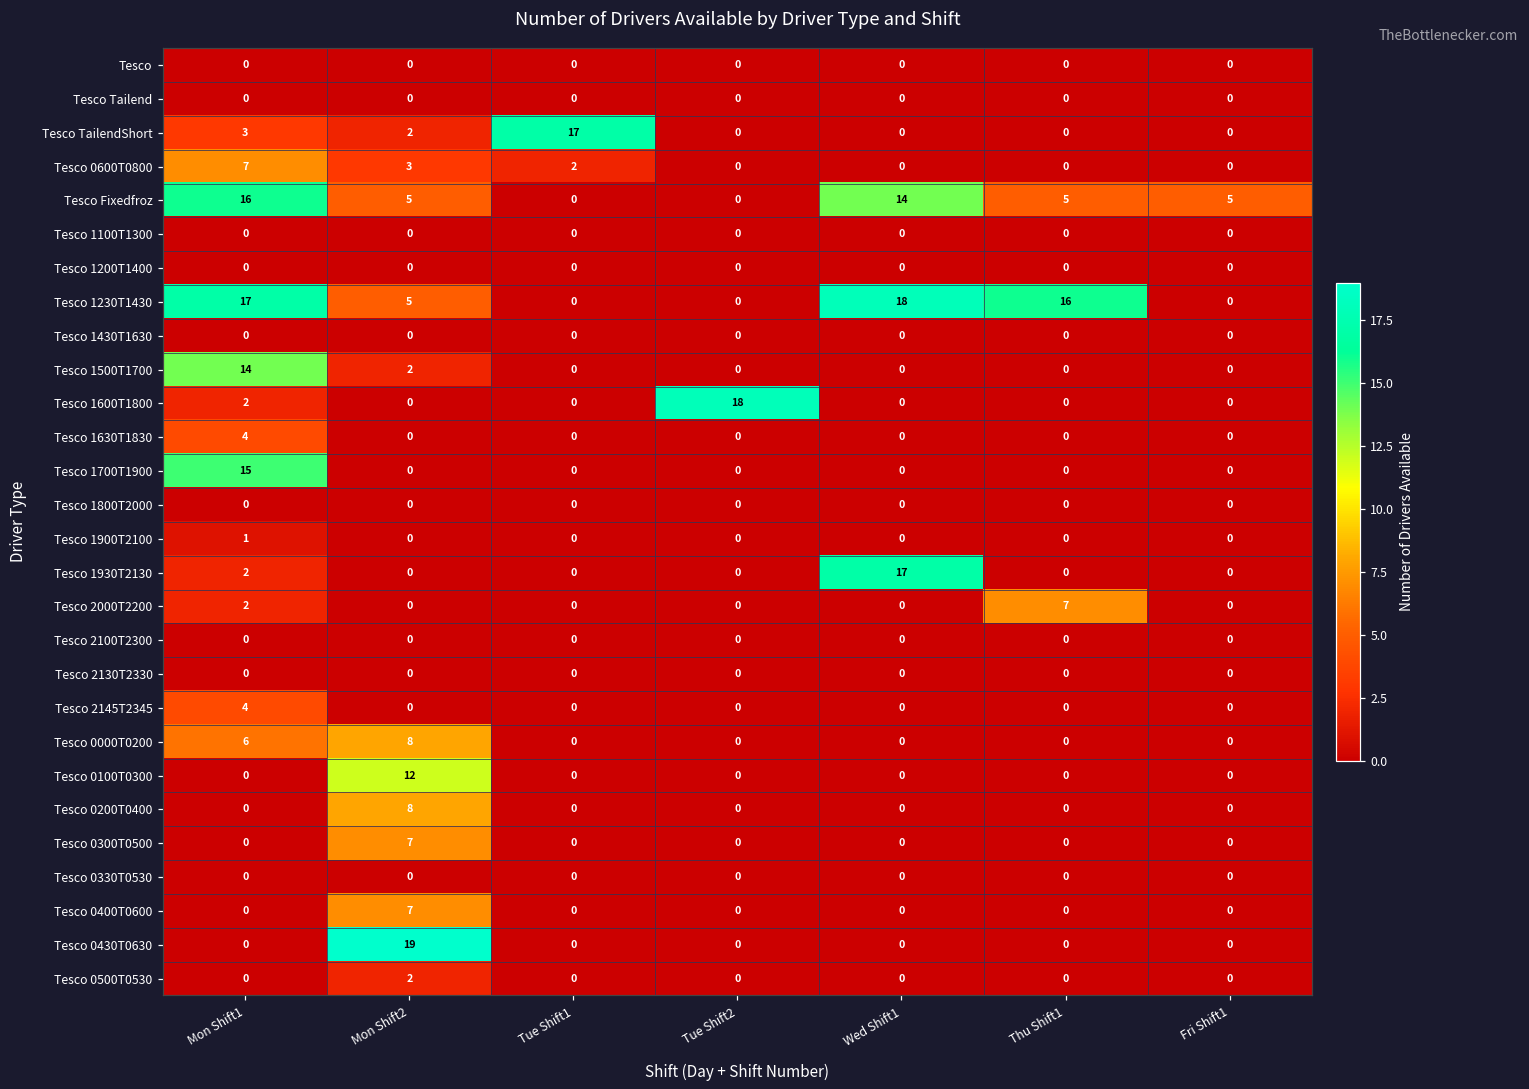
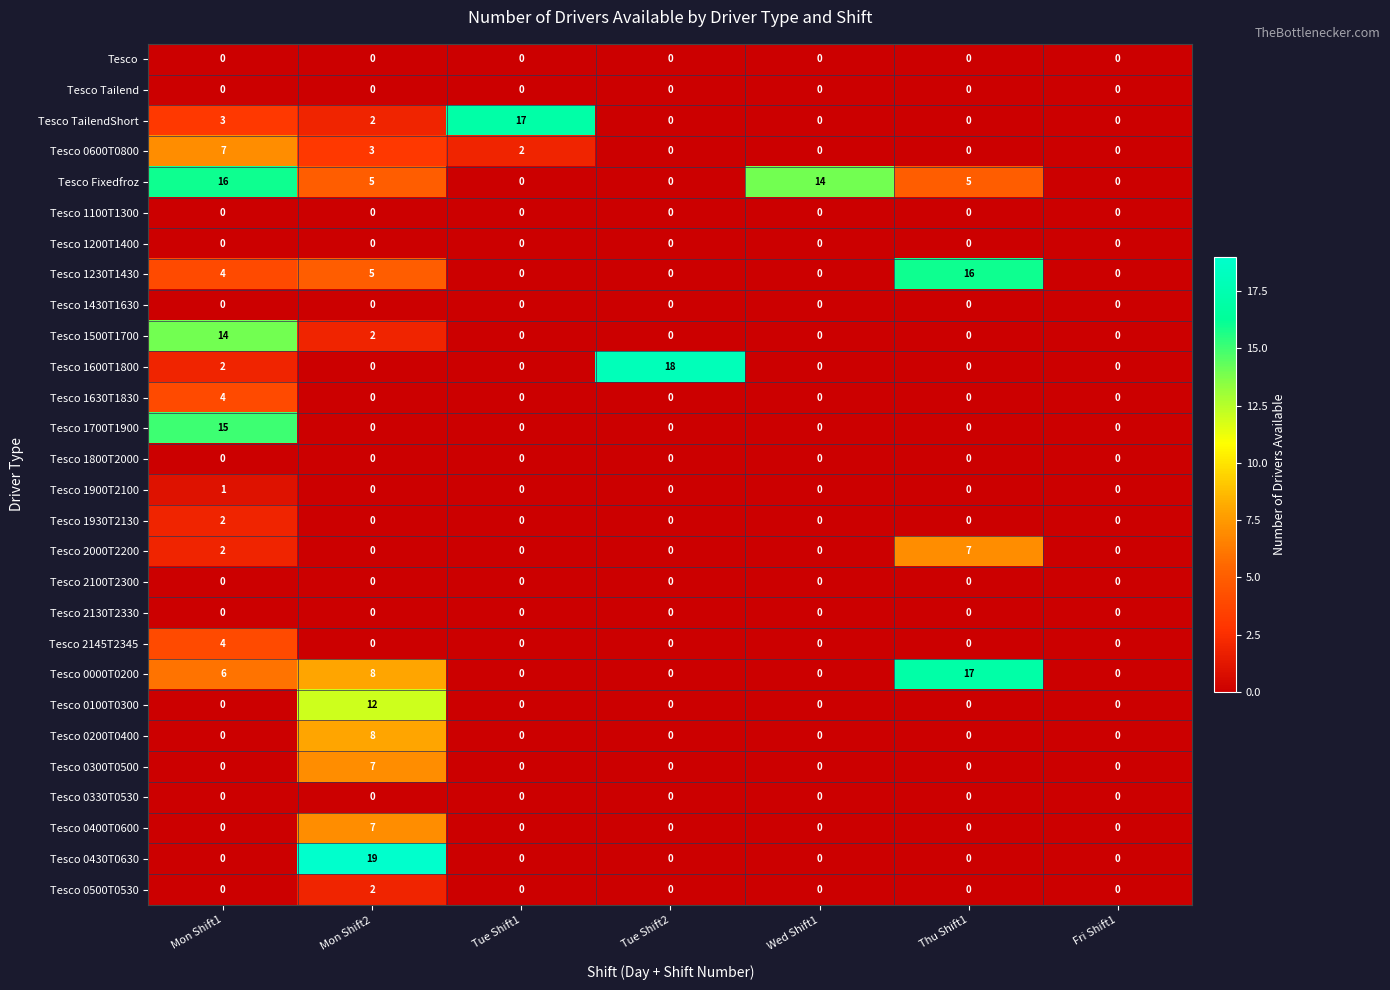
Tesco Fixedfroz, Fri Shift1: 5 -> 0
Tesco 1230T1430, Mon Shift1: 17 -> 4
Tesco 1230T1430, Wed Shift1: 18 -> 0
Tesco 1930T2130, Wed Shift1: 17 -> 0
Tesco 0000T0200, Thu Shift1: 0 -> 17
